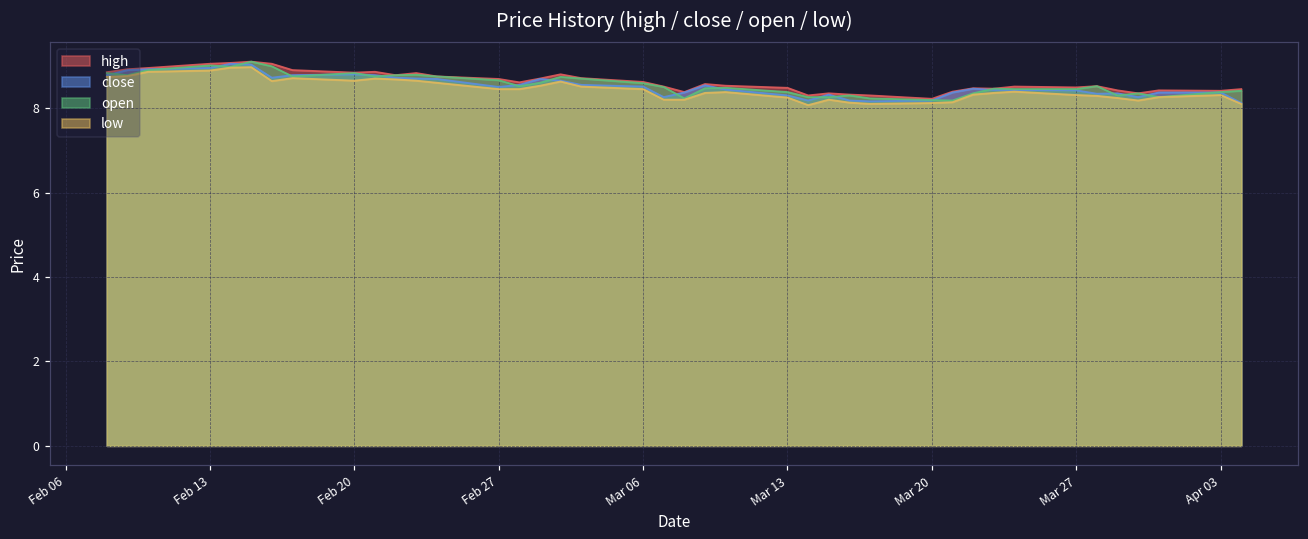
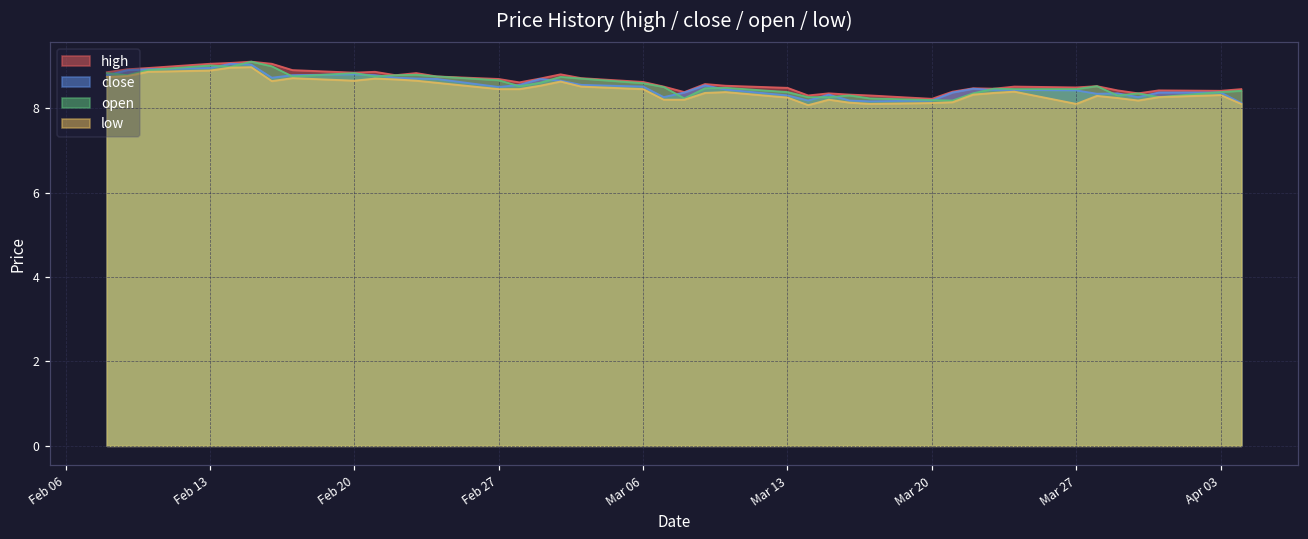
low, Mar 27: 8.3 -> 8.1
